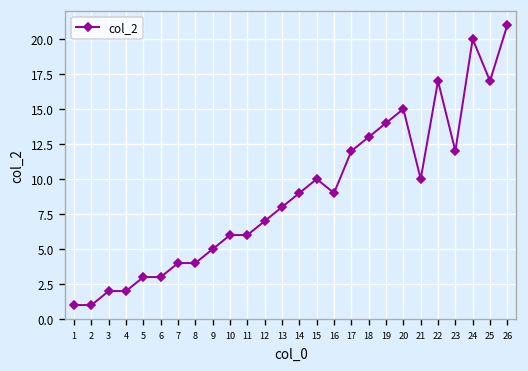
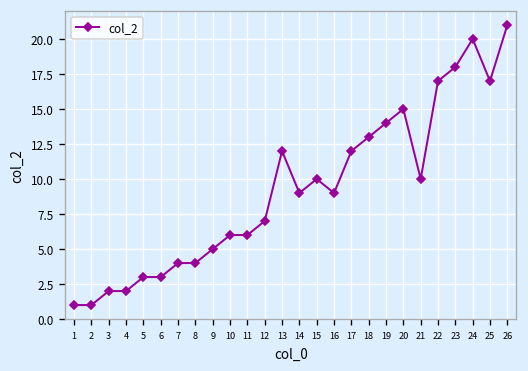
13: 8 -> 12
23: 12 -> 18
